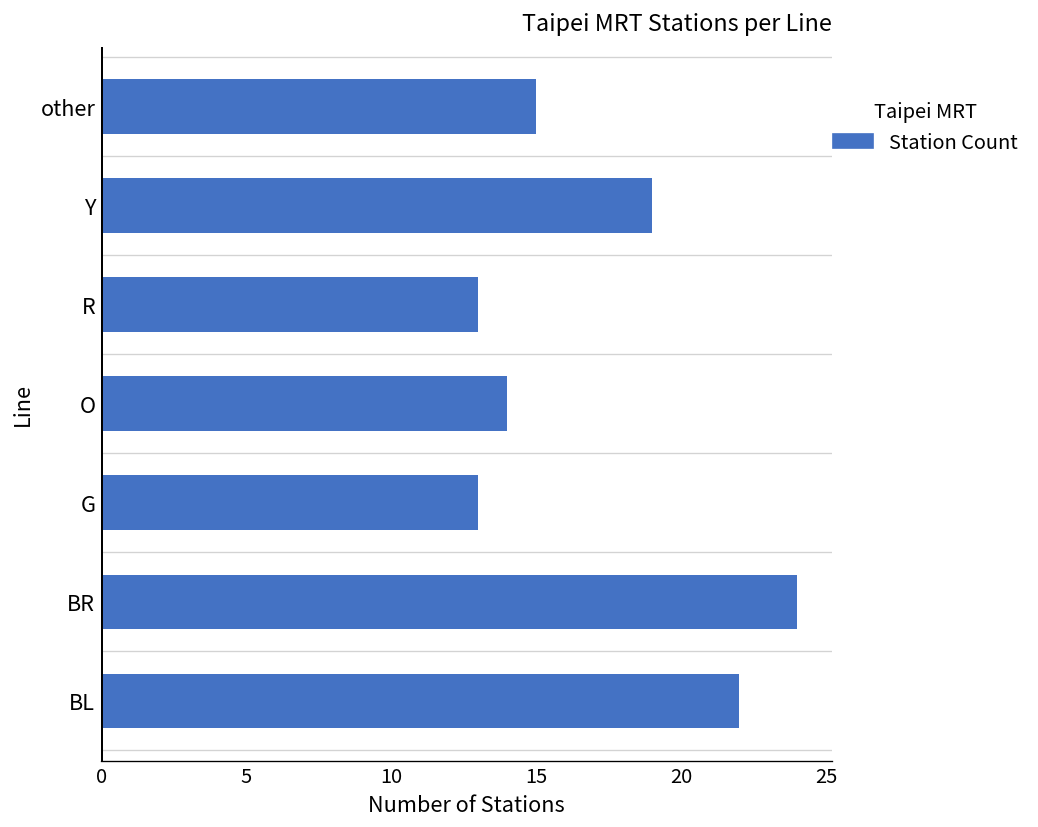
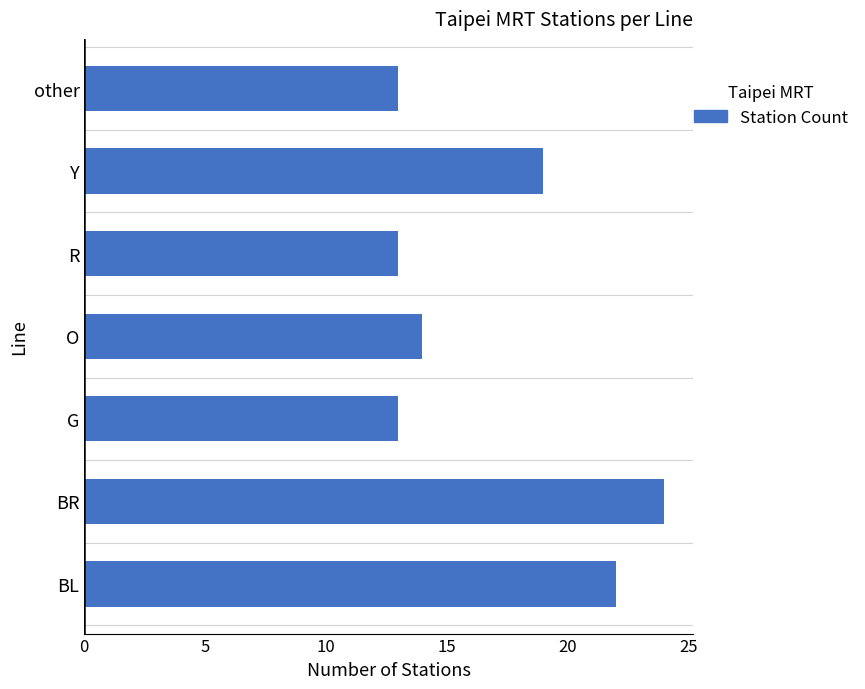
other: 15 -> 13
